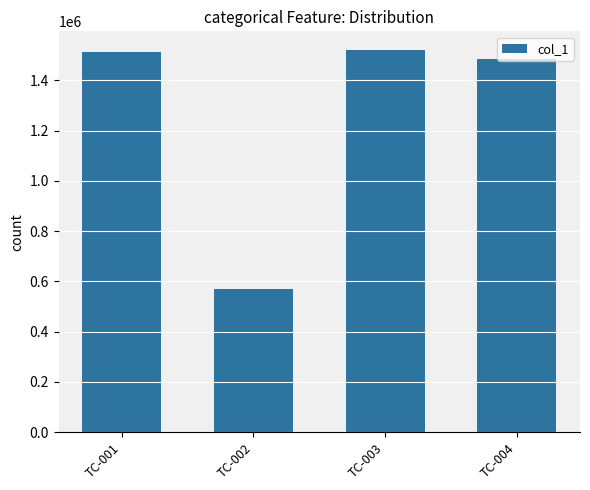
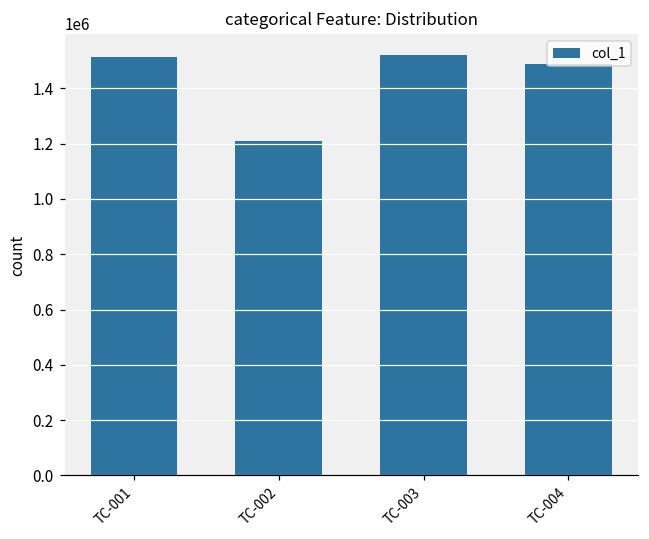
TC-002: 570000 -> 1210000
